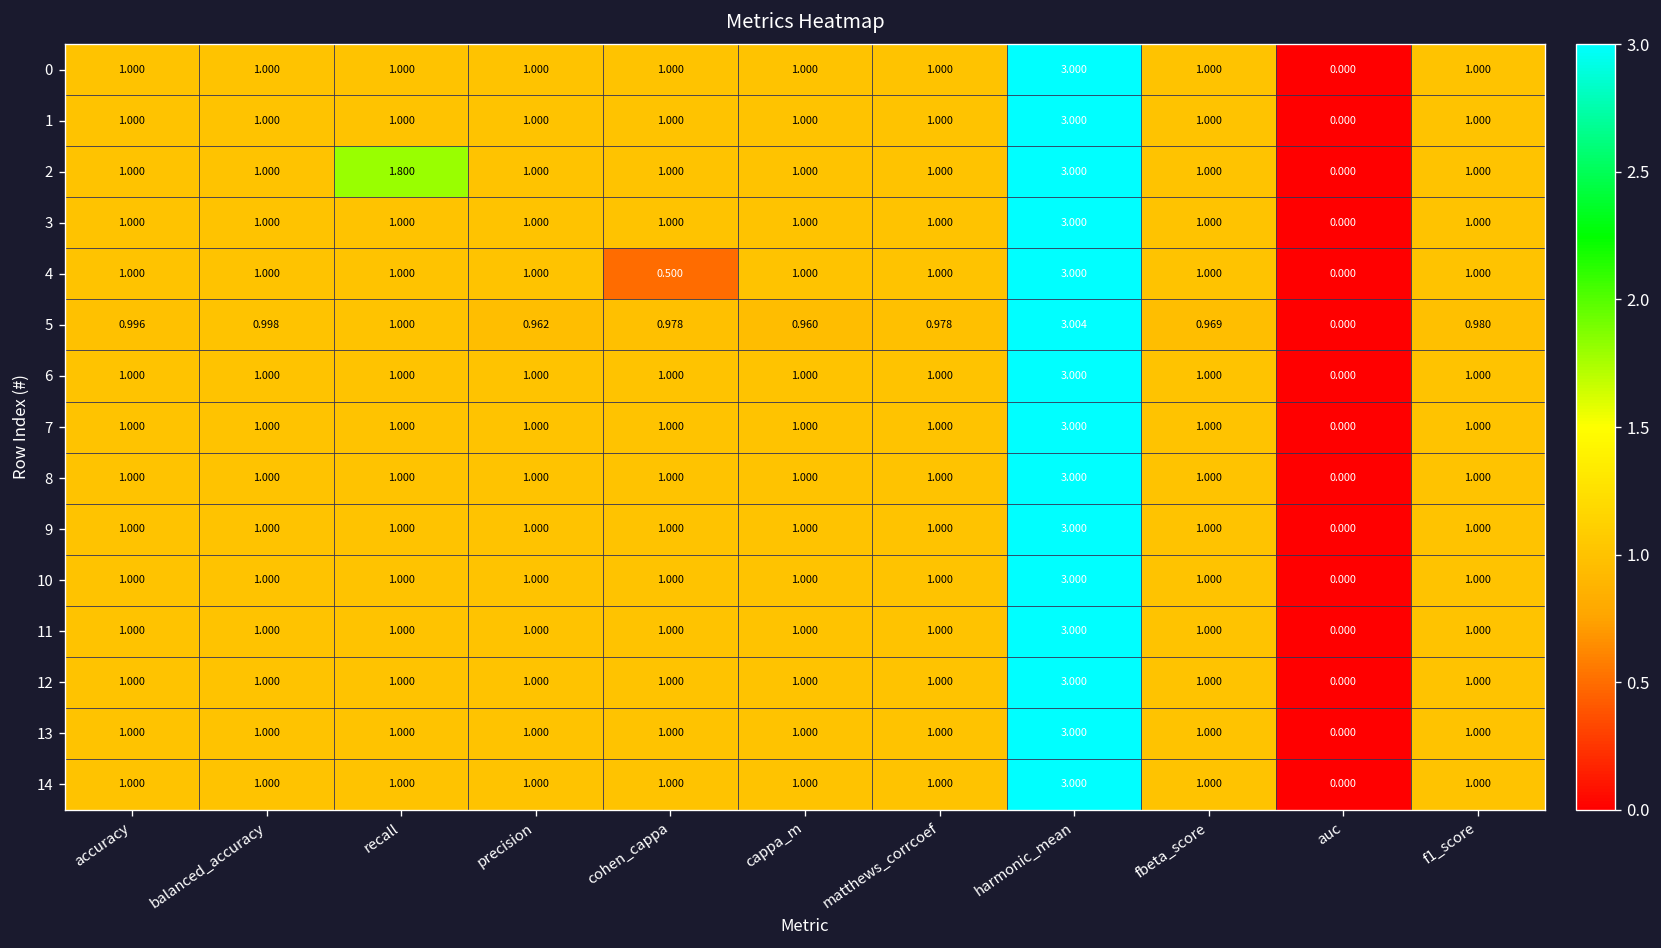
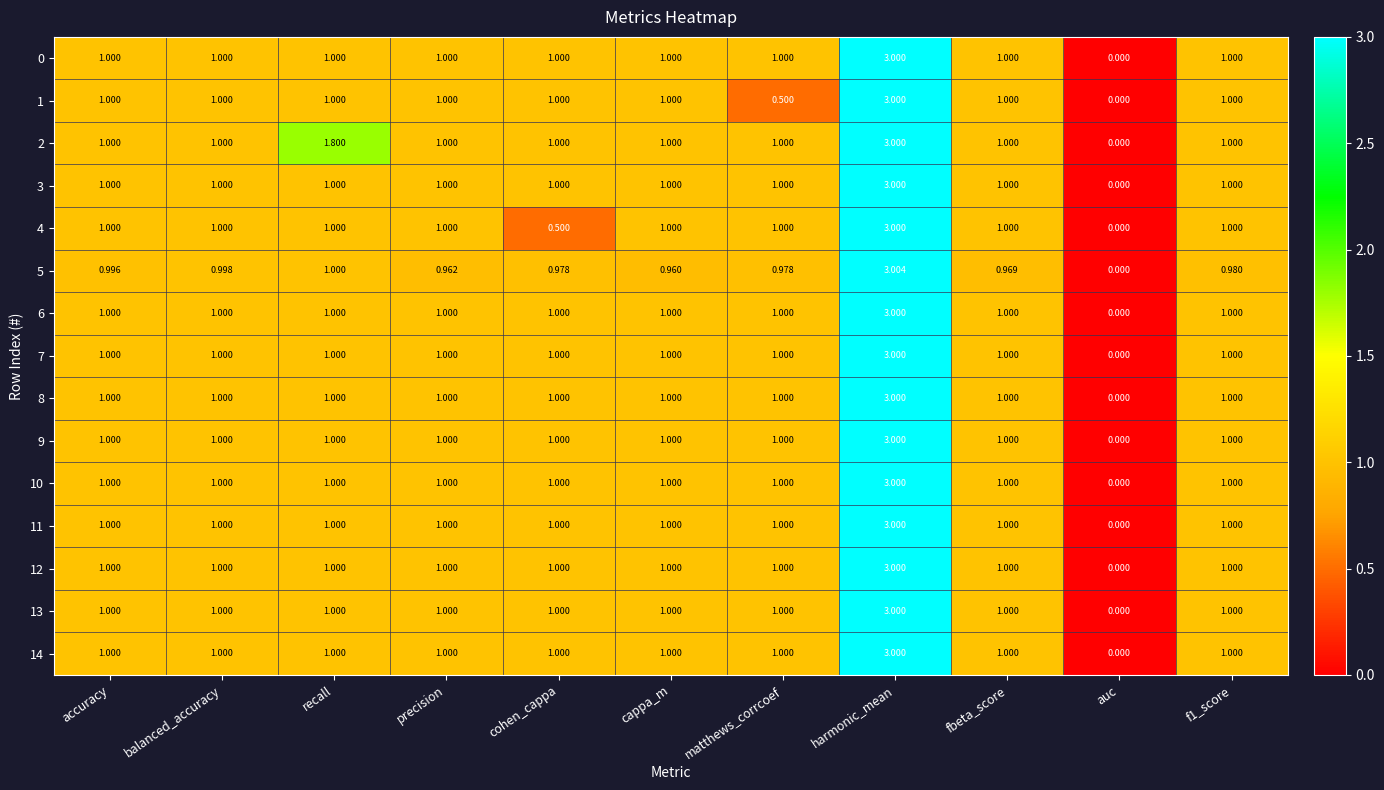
1, matthews_corrcoef: 1.000 -> 0.500
